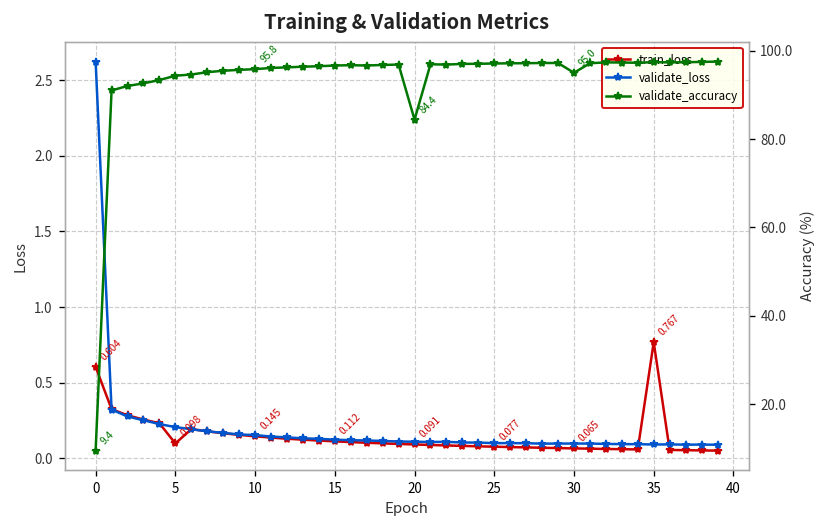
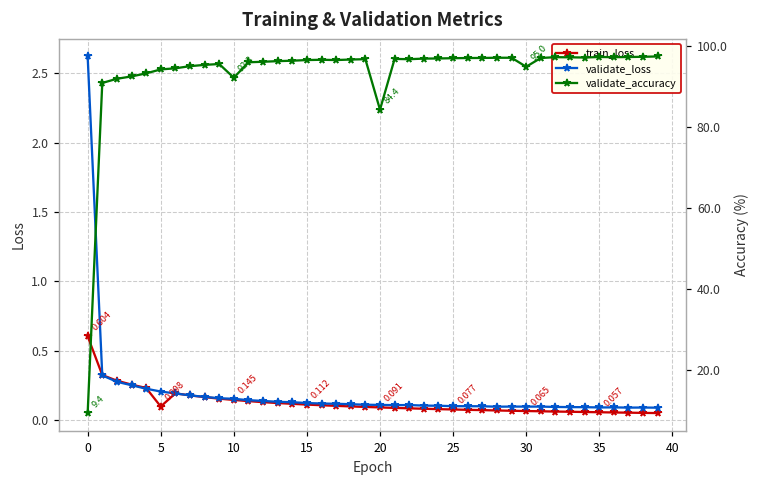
train_loss, 35: 0.767 -> 0.057
validate_accuracy, 10: 95.8 -> 92.3
